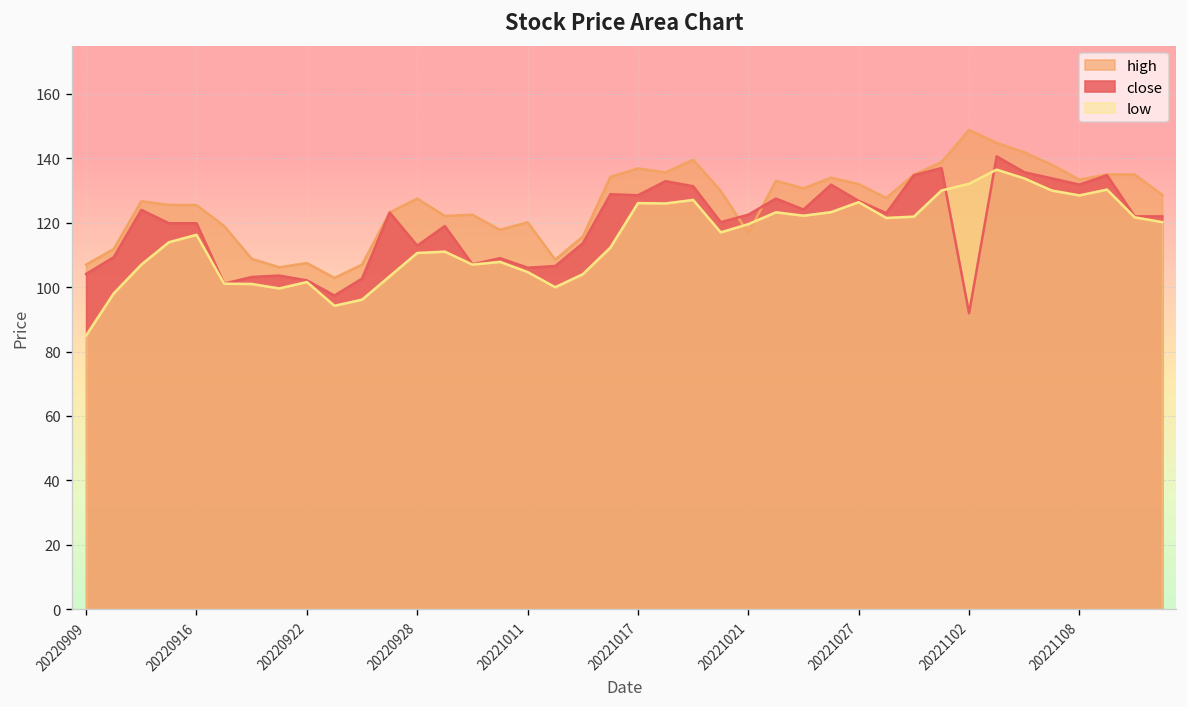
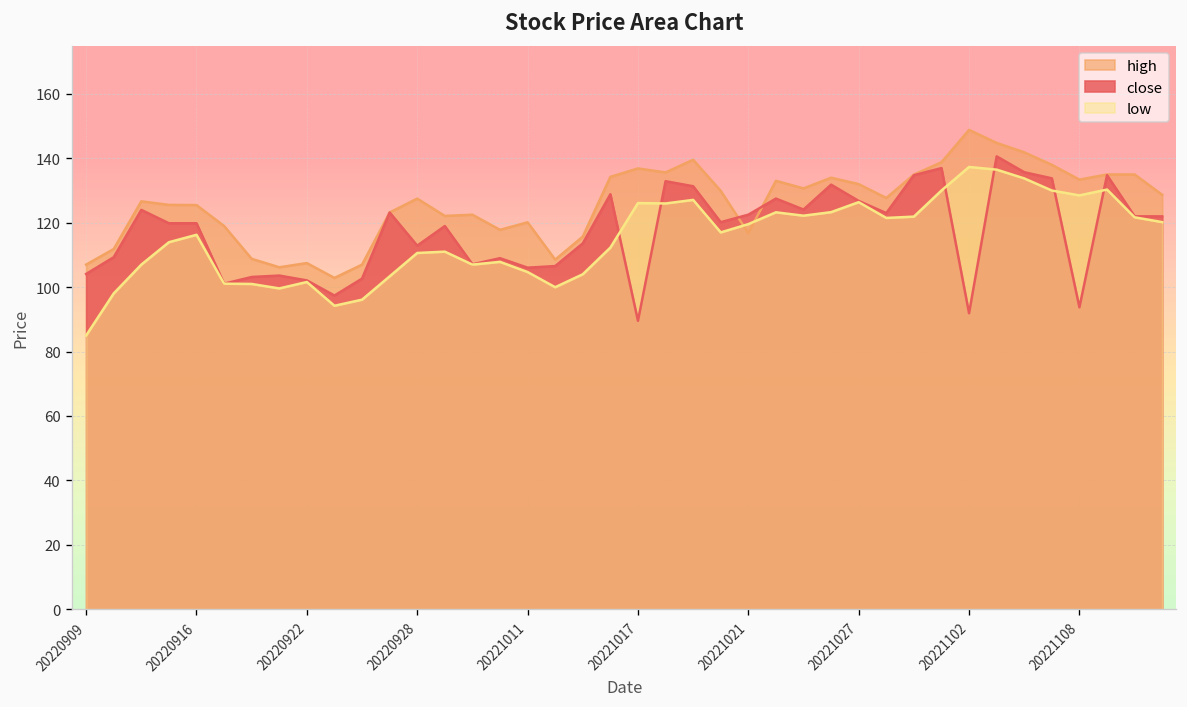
close, 20221017: 129 -> 90
low, 20221102: 132 -> 137
close, 20221108: 132 -> 94
